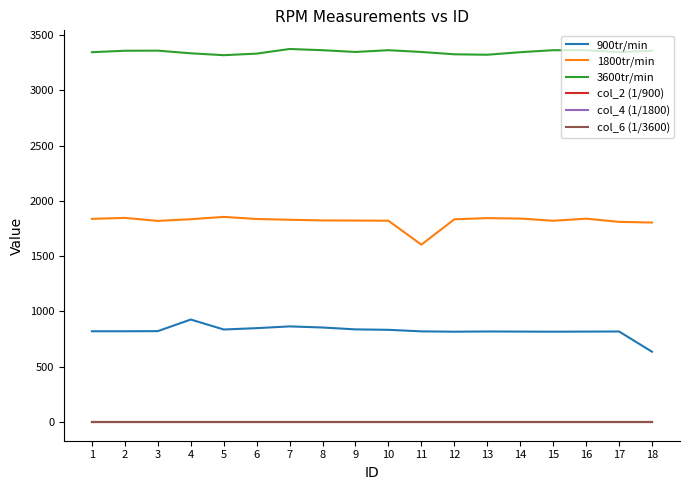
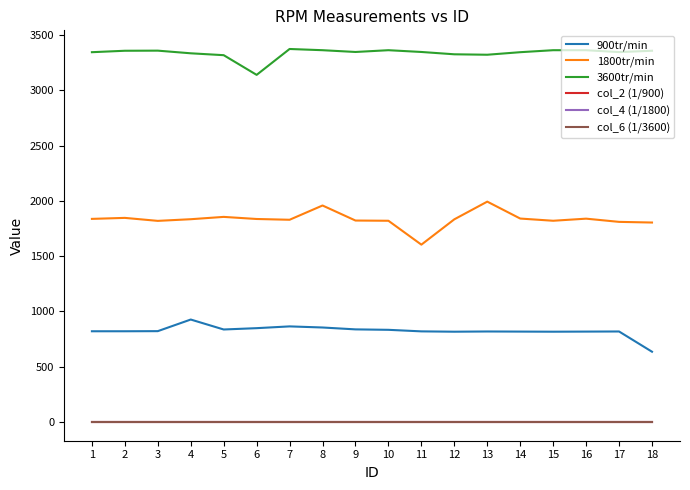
3600tr/min, 6: 3330 -> 3140
1800tr/min, 8: 1820 -> 1960
1800tr/min, 13: 1840 -> 1990
